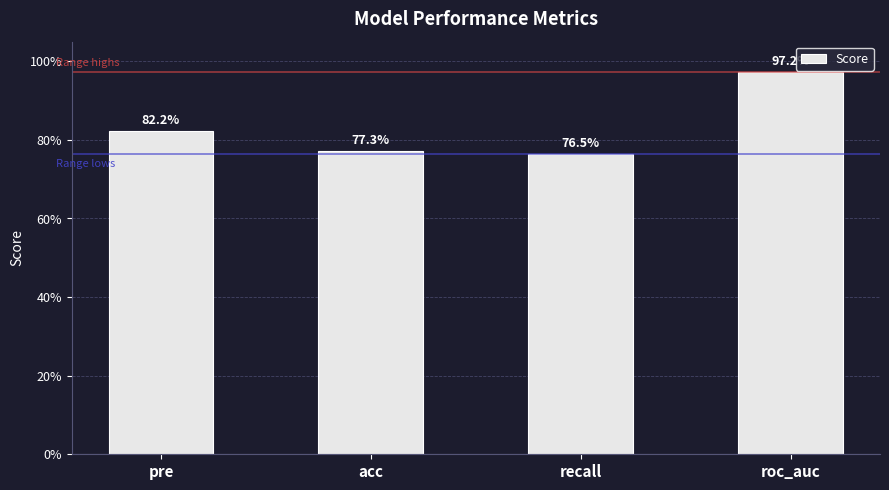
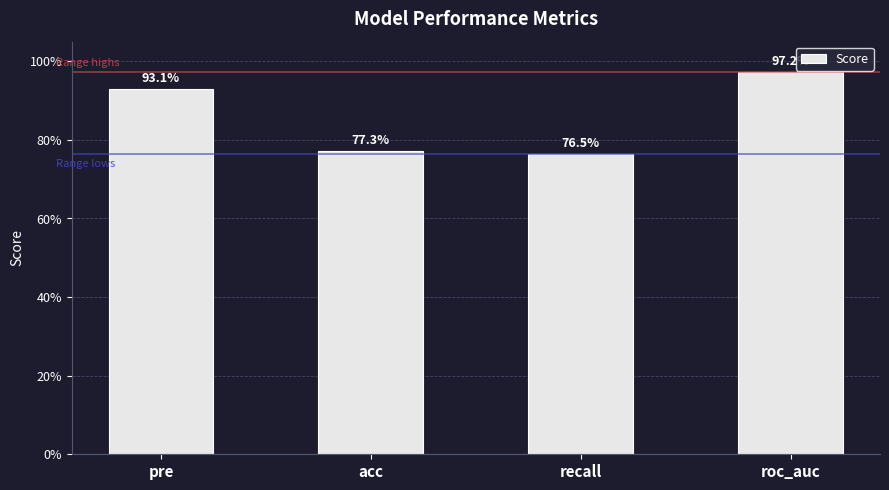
pre: 82.2% -> 93.1%
